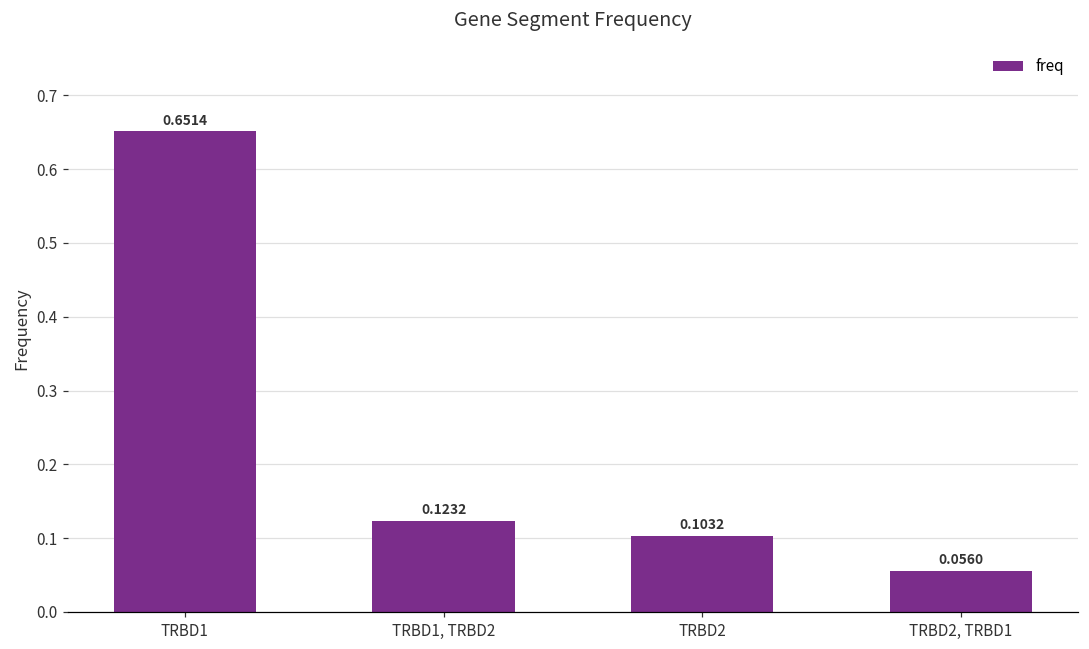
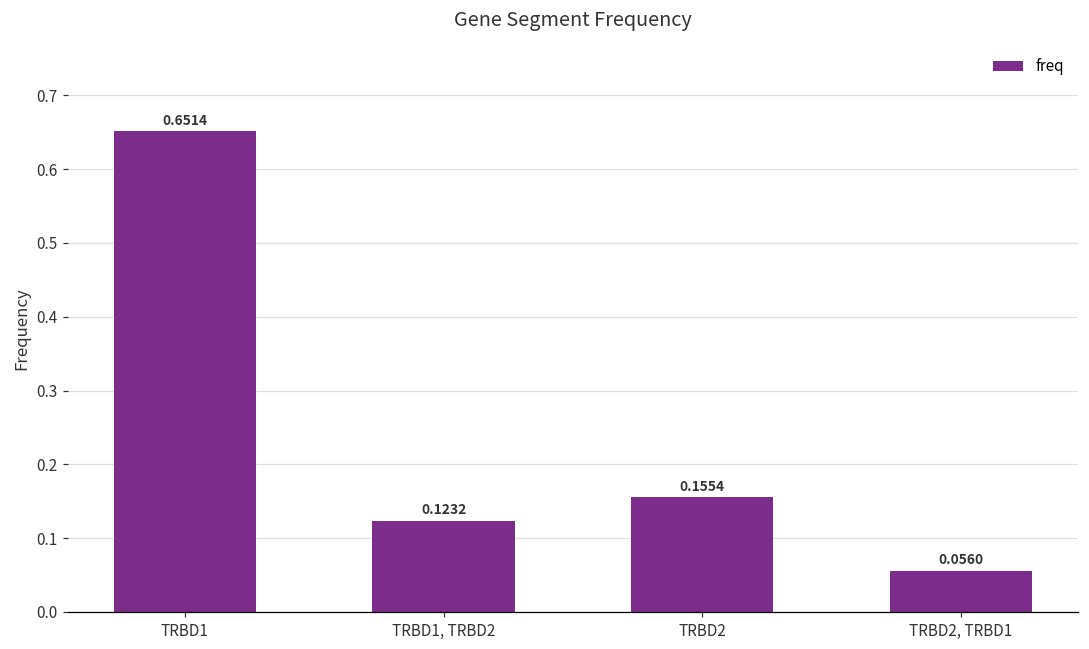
TRBD2: 0.1032 -> 0.1554
